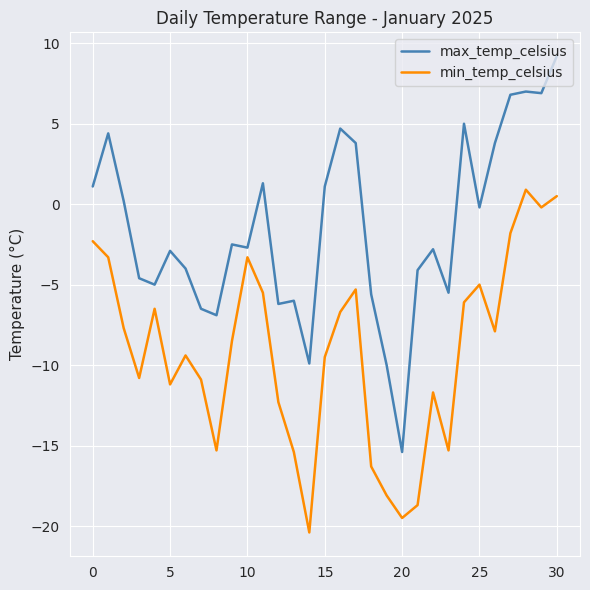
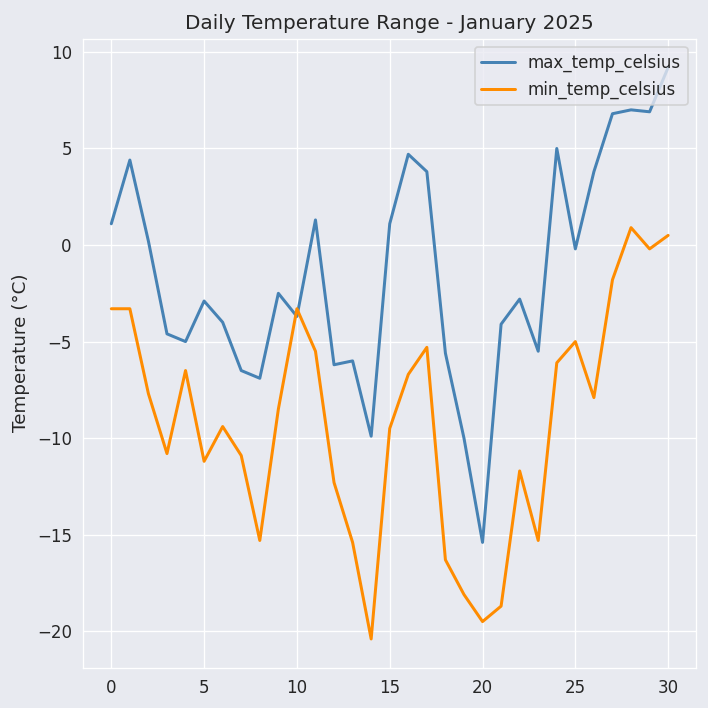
min_temp_celsius, 0: -2.3 -> -3.3
max_temp_celsius, 10: -2.7 -> -3.7
